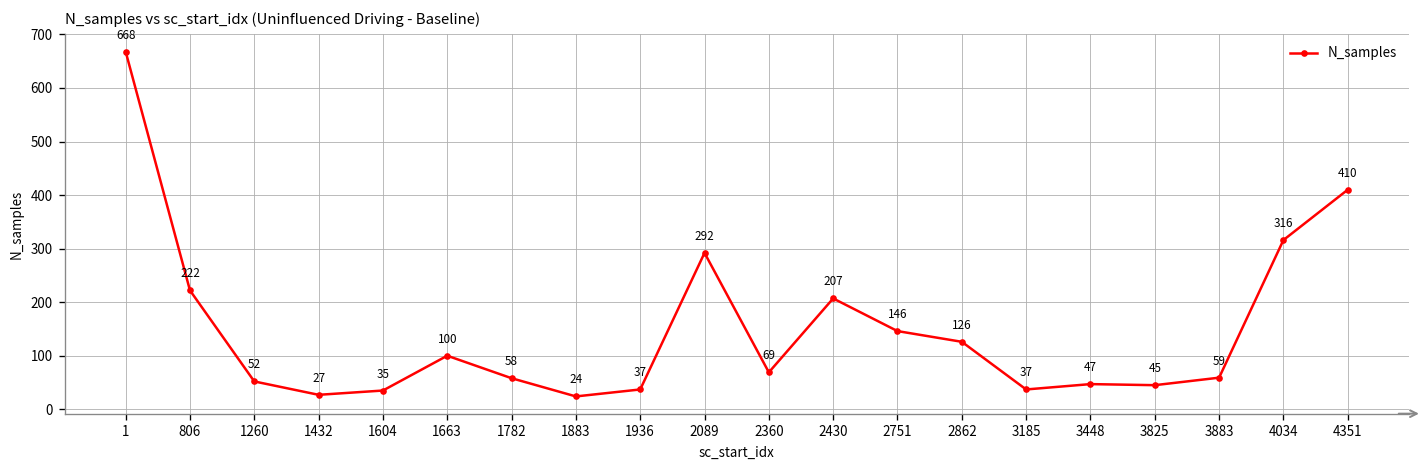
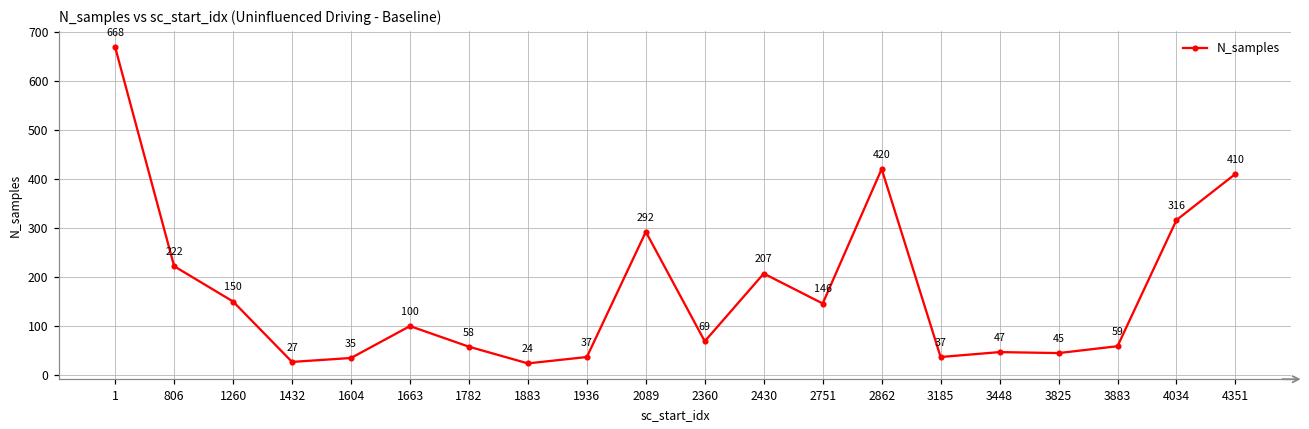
1260: 52 -> 150
2862: 126 -> 420
